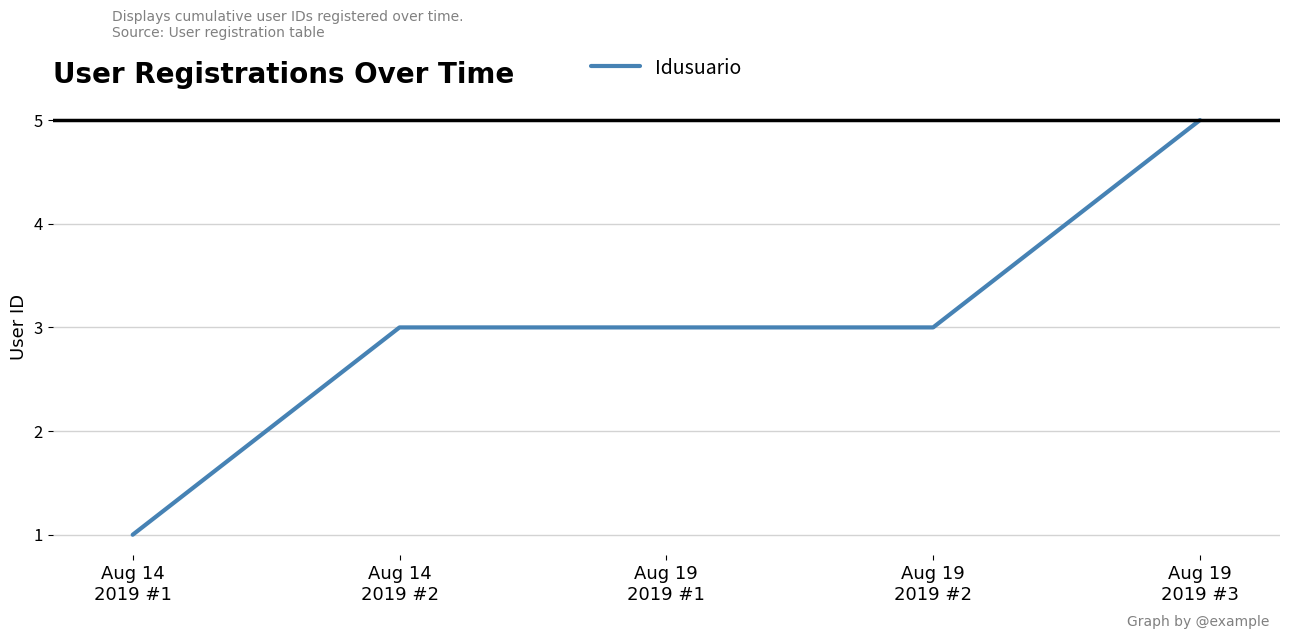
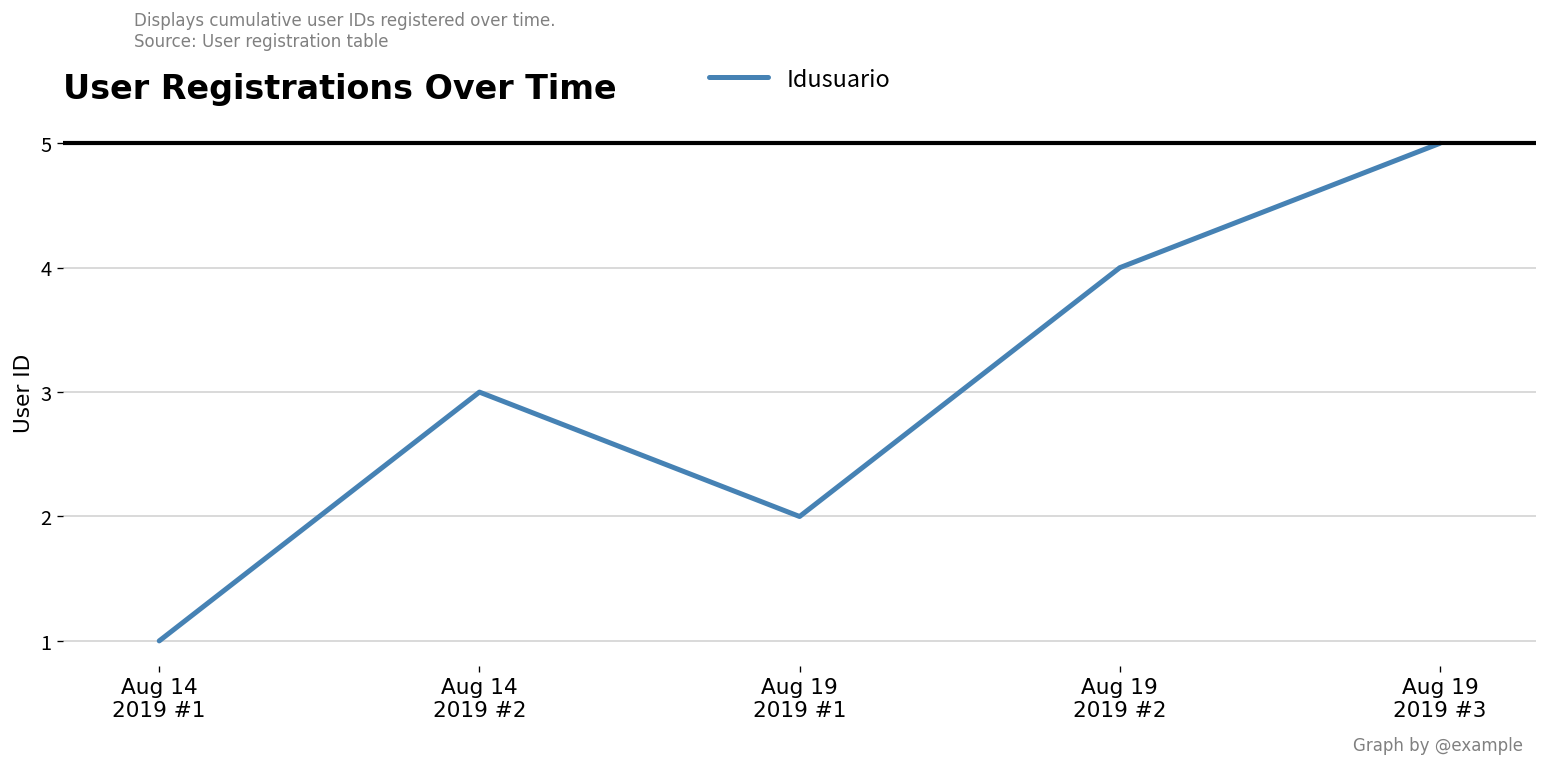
Aug 19 2019 #1: 3 -> 2
Aug 19 2019 #2: 3 -> 4
